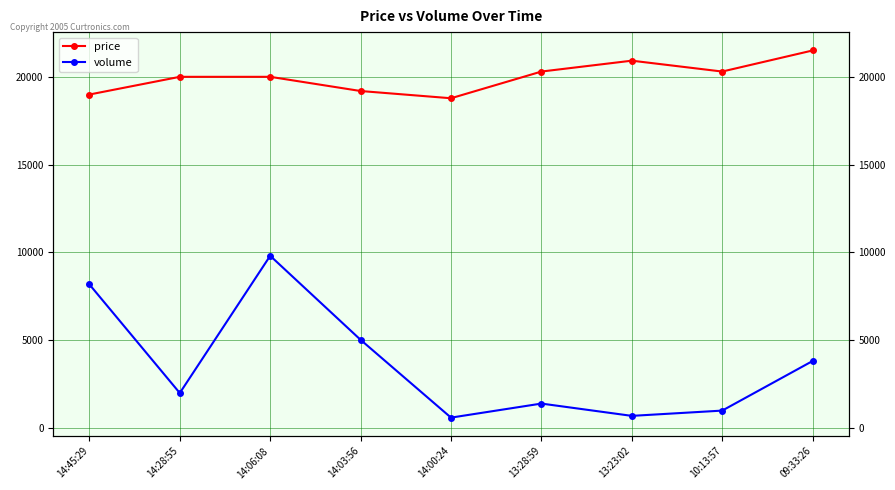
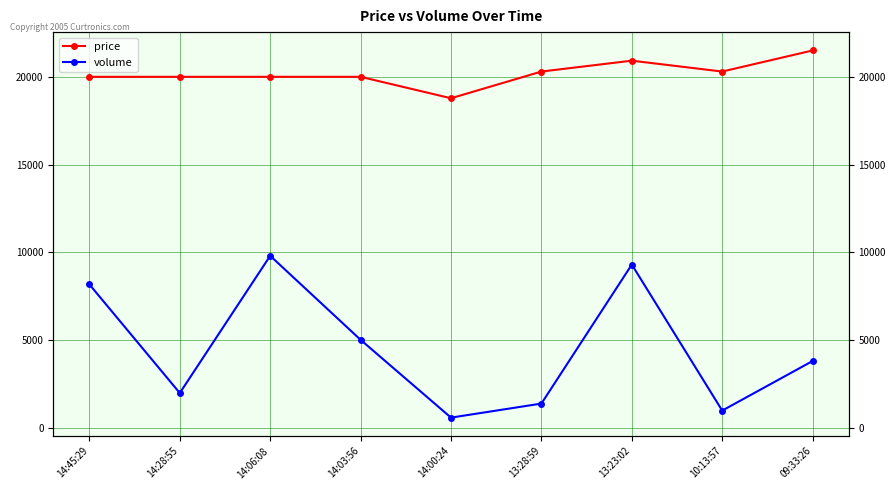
price, 14:45:29: 19000 -> 20000
price, 14:03:56: 19200 -> 20000
volume, 13:23:02: 700 -> 9300
